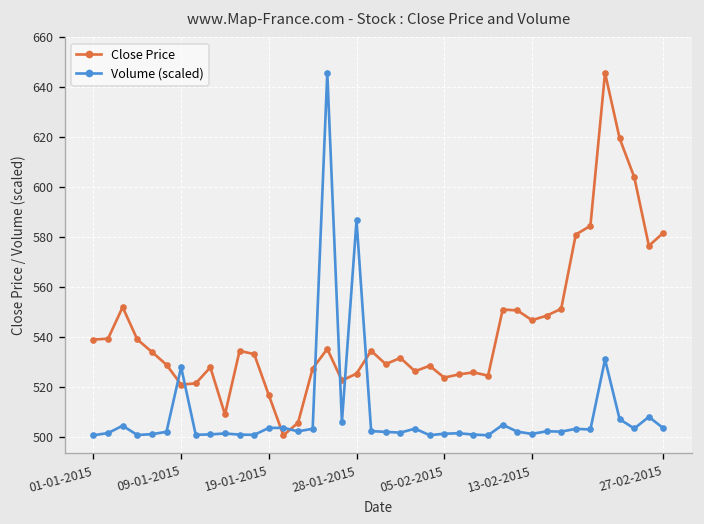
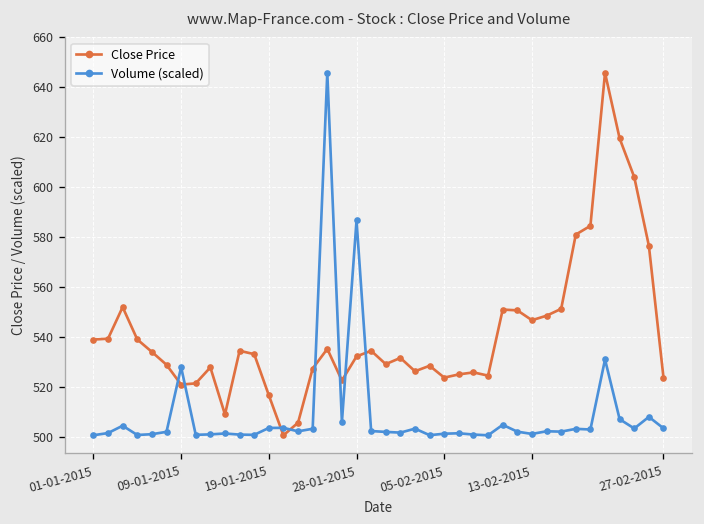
Close Price, 28-01-2015: 525 -> 532
Close Price, 27-02-2015: 582 -> 524
